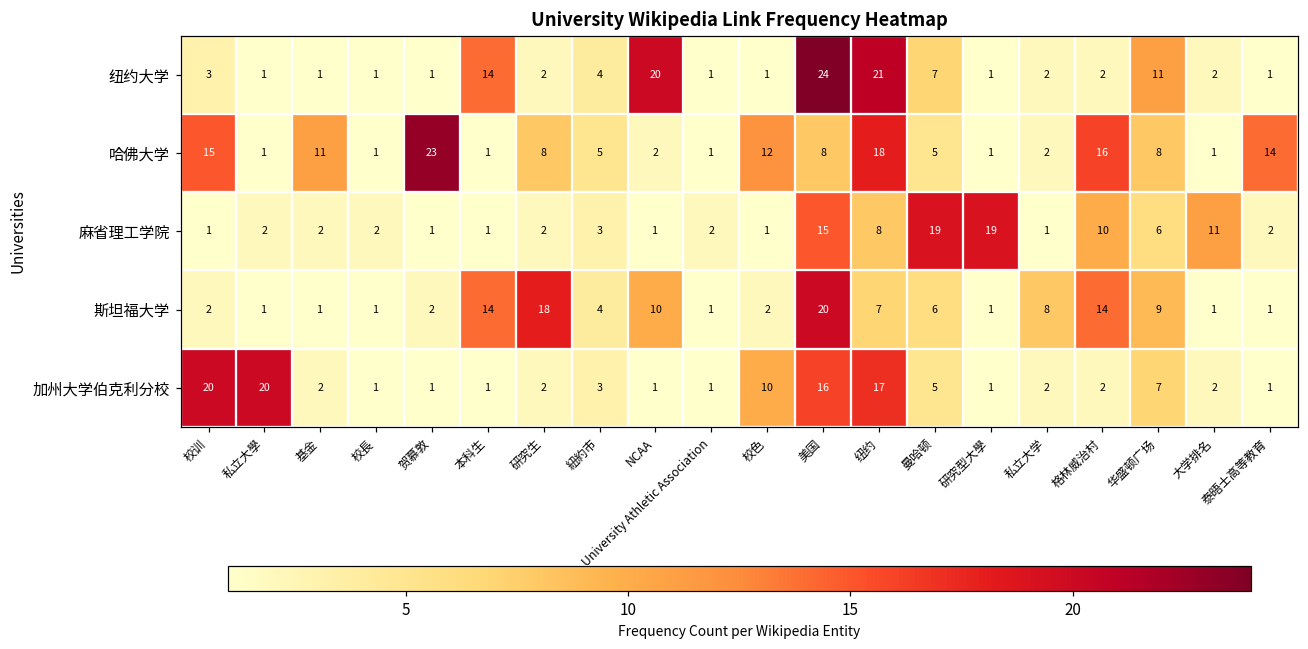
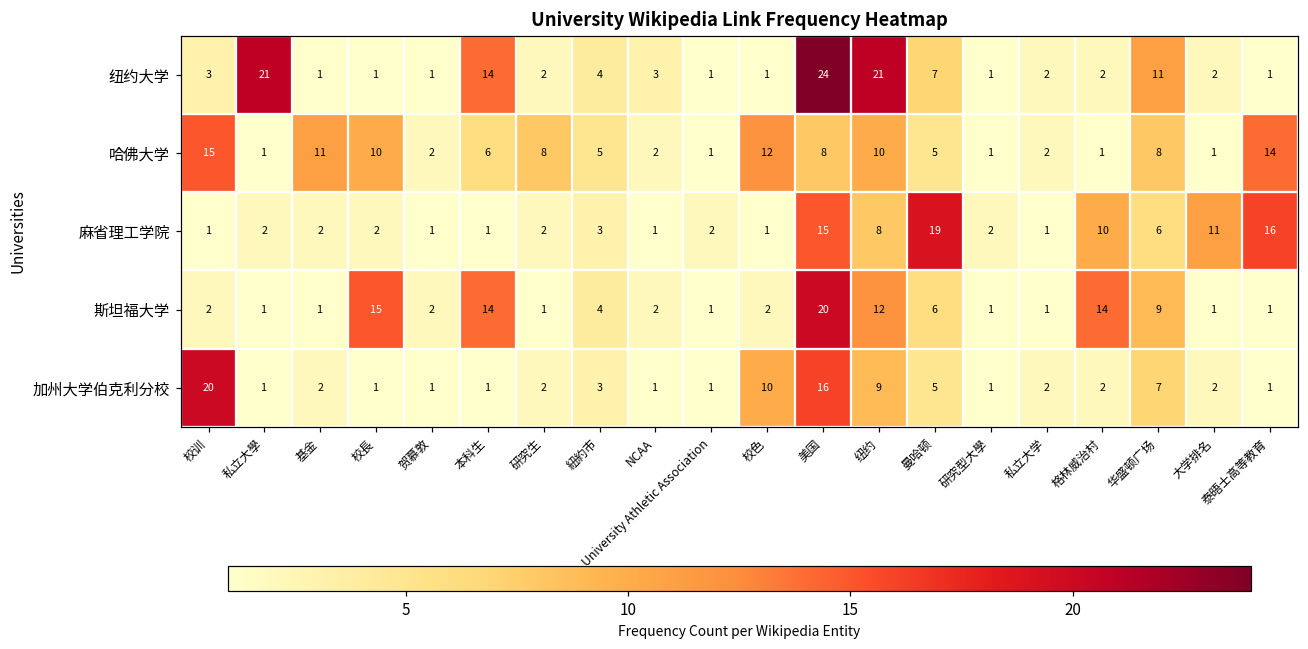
纽约大学, 私立大學: 1 -> 21
纽约大学, NCAA: 20 -> 3
哈佛大学, 校長: 1 -> 10
哈佛大学, 贺慕敦: 23 -> 2
哈佛大学, 本科生: 1 -> 6
哈佛大学, 纽约: 18 -> 10
哈佛大学, 格林威治村: 16 -> 1
麻省理工学院, 研究型大學: 19 -> 2
麻省理工学院, 泰晤士高等教育: 2 -> 16
斯坦福大学, 校長: 1 -> 15
斯坦福大学, 研究生: 18 -> 1
斯坦福大学, NCAA: 10 -> 2
斯坦福大学, 纽约: 7 -> 12
斯坦福大学, 私立大学: 8 -> 1
加州大学伯克利分校, 私立大學: 20 -> 1
加州大学伯克利分校, 纽约: 17 -> 9
